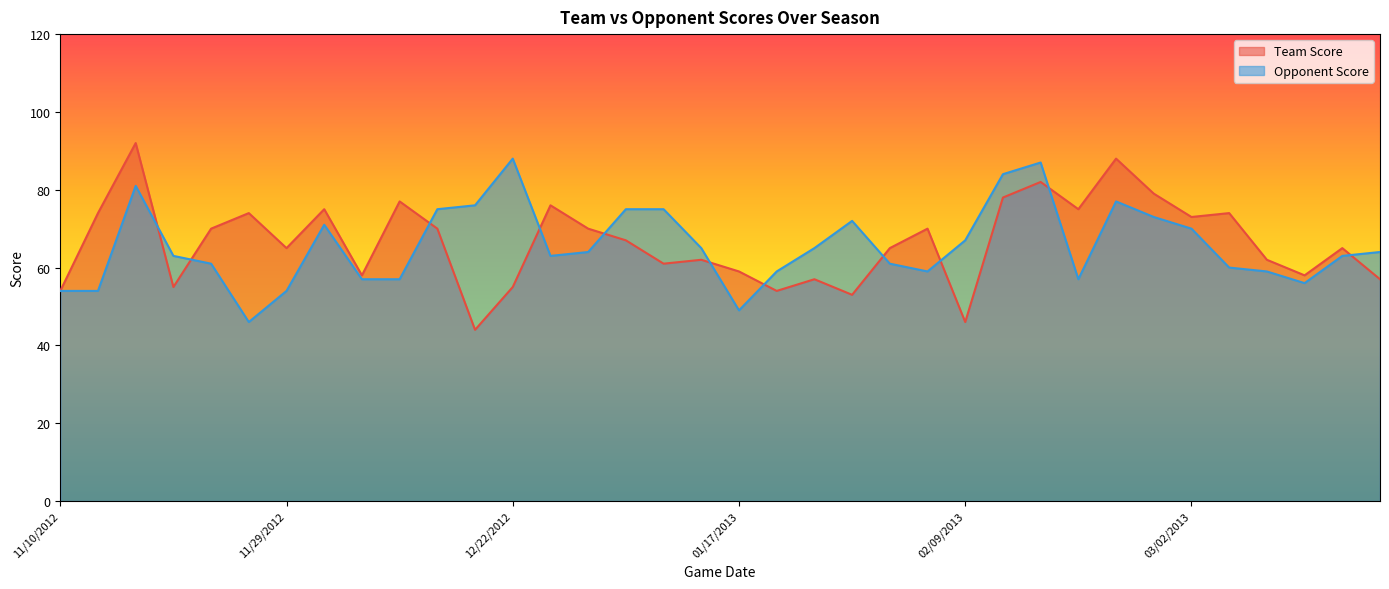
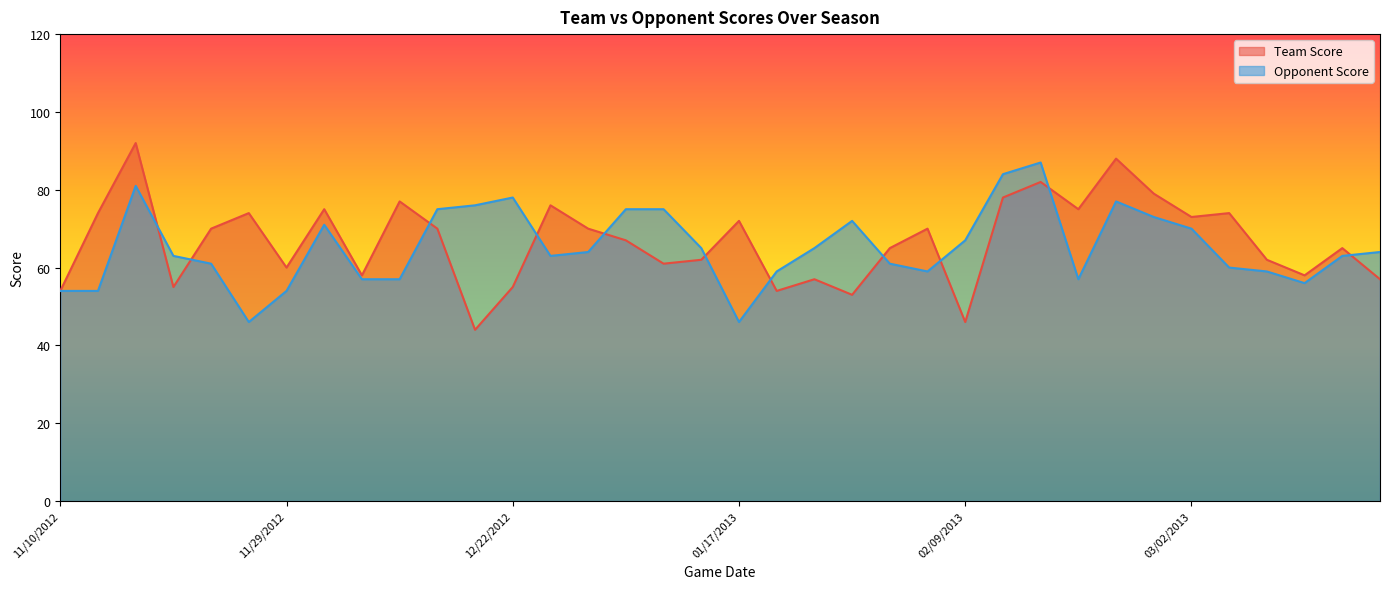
Team Score, 11/29/2012: 65 -> 60
Opponent Score, 12/22/2012: 88 -> 78
Team Score, 01/17/2013: 59 -> 72
Opponent Score, 01/17/2013: 49 -> 46
